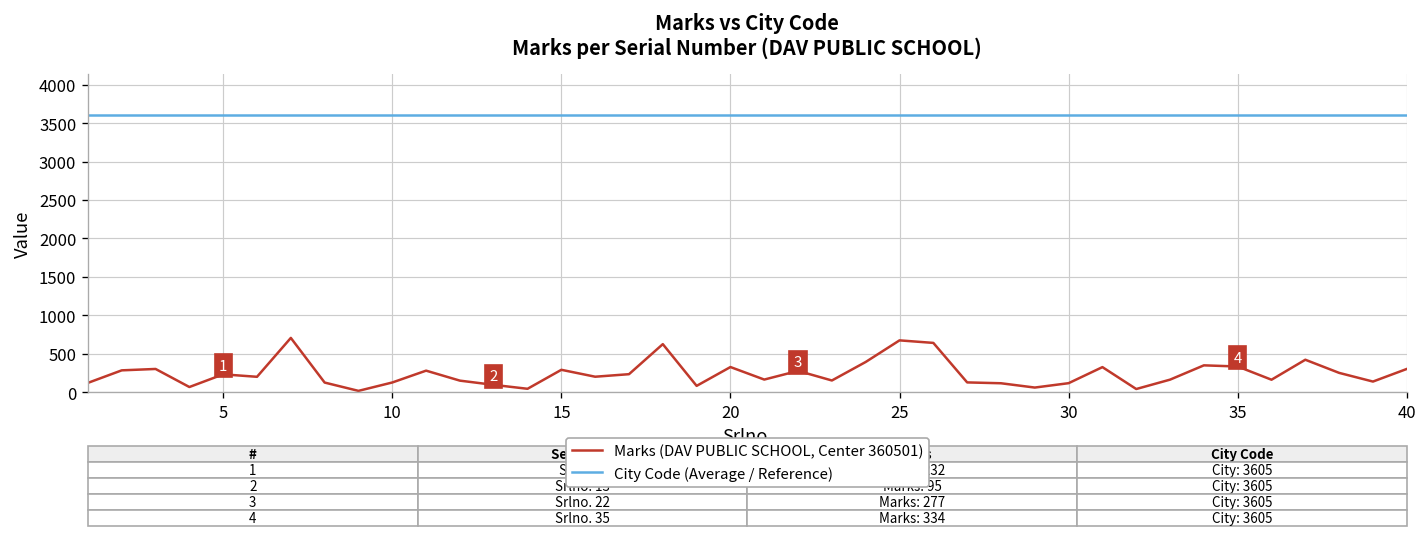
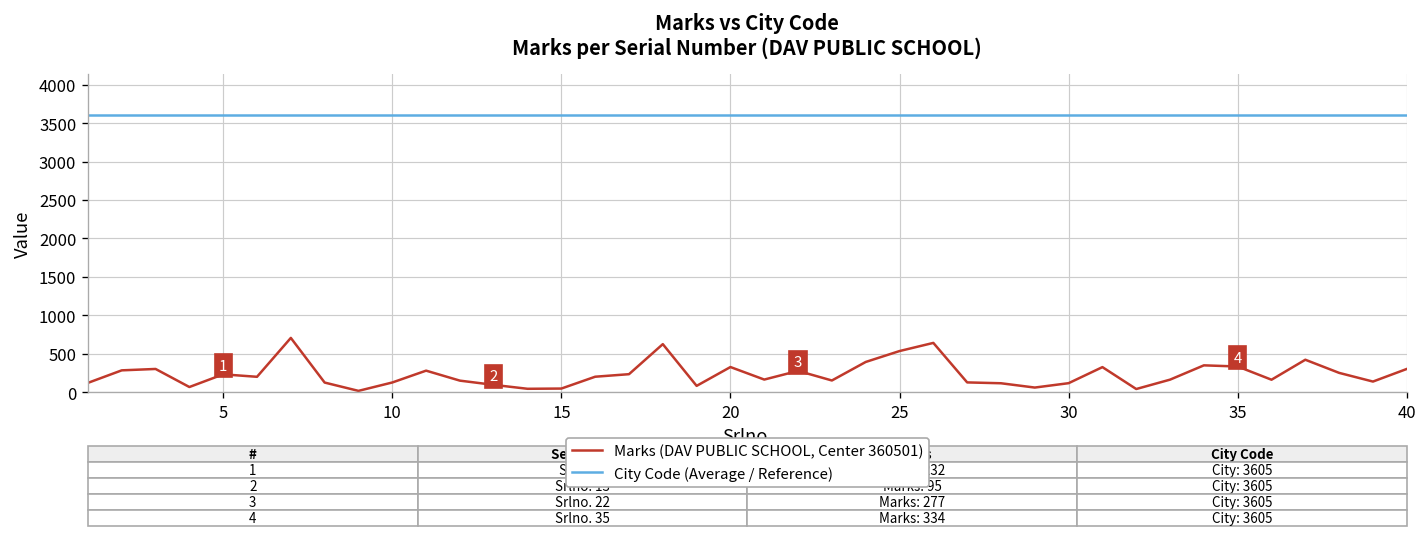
Marks (DAV PUBLIC SCHOOL, Center 360501), 15: 300 -> 0
Marks (DAV PUBLIC SCHOOL, Center 360501), 25: 700 -> 500
